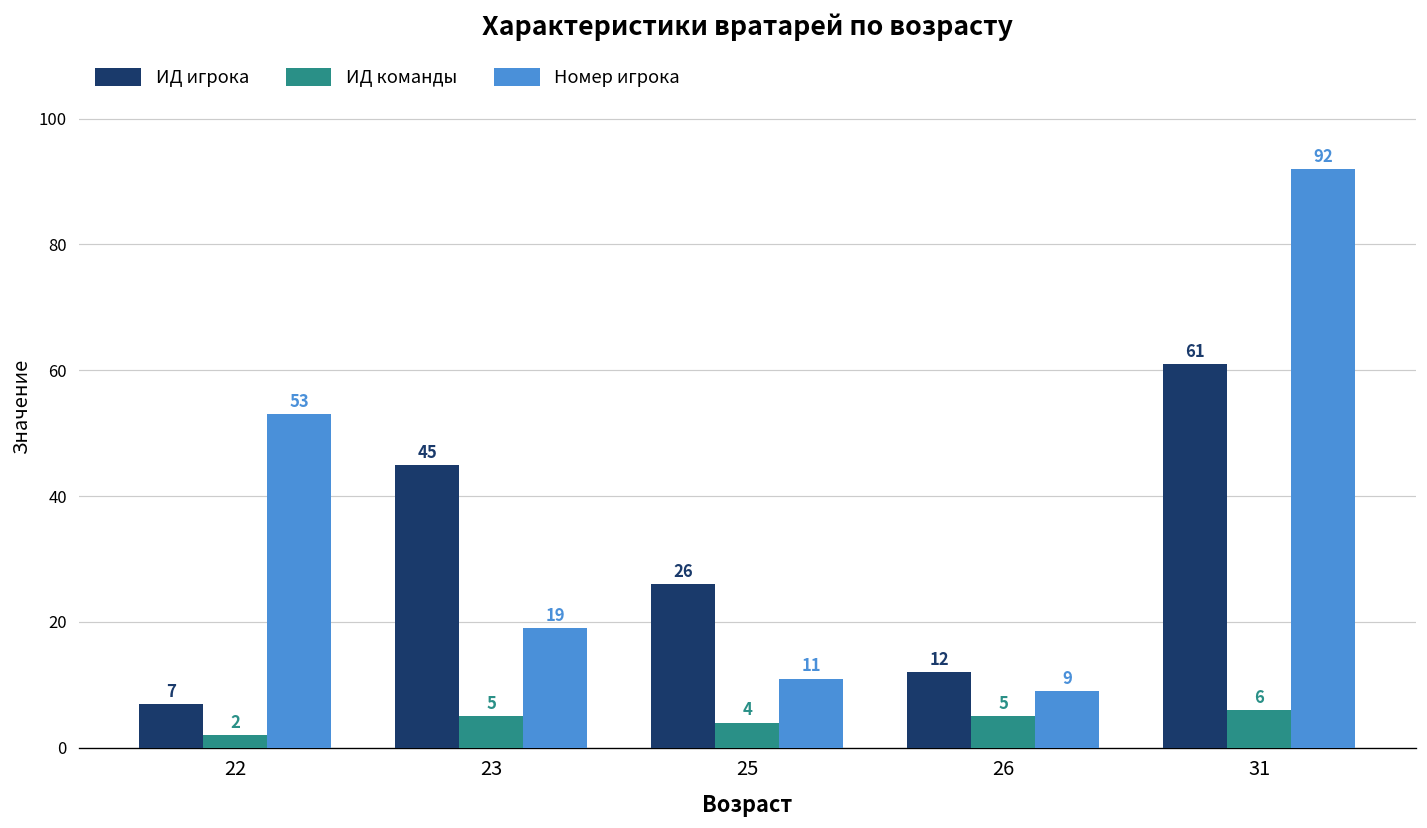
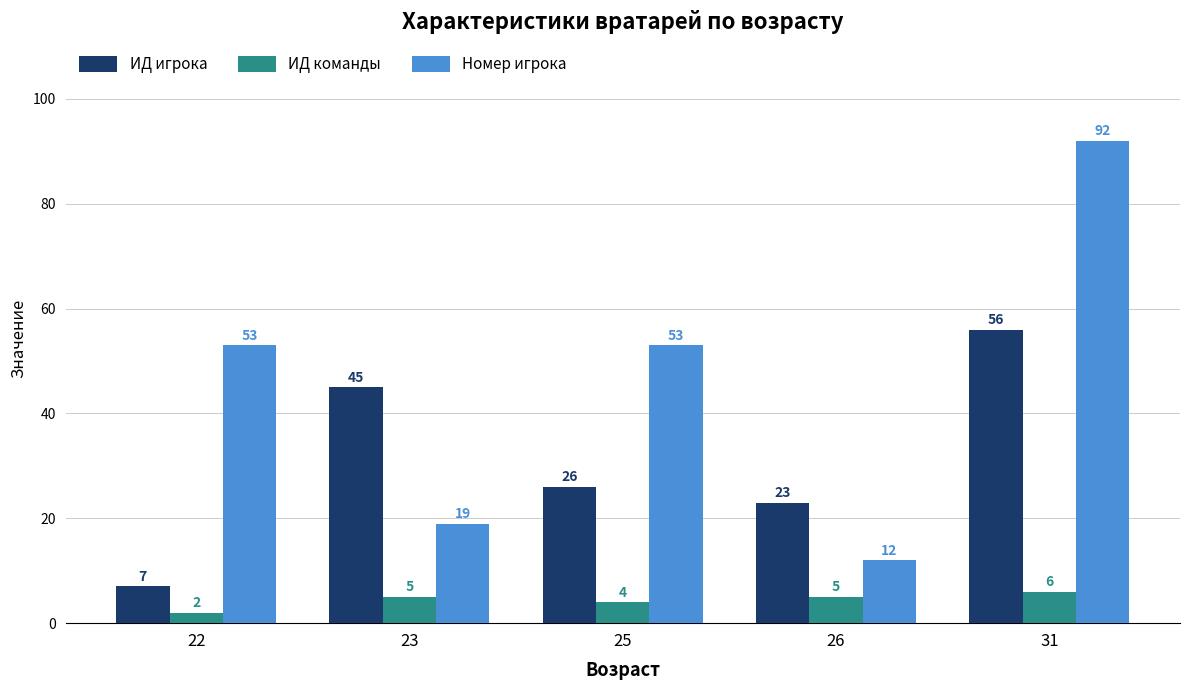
Номер игрока, 25: 11 -> 53
ИД игрока, 26: 12 -> 23
Номер игрока, 26: 9 -> 12
ИД игрока, 31: 61 -> 56
